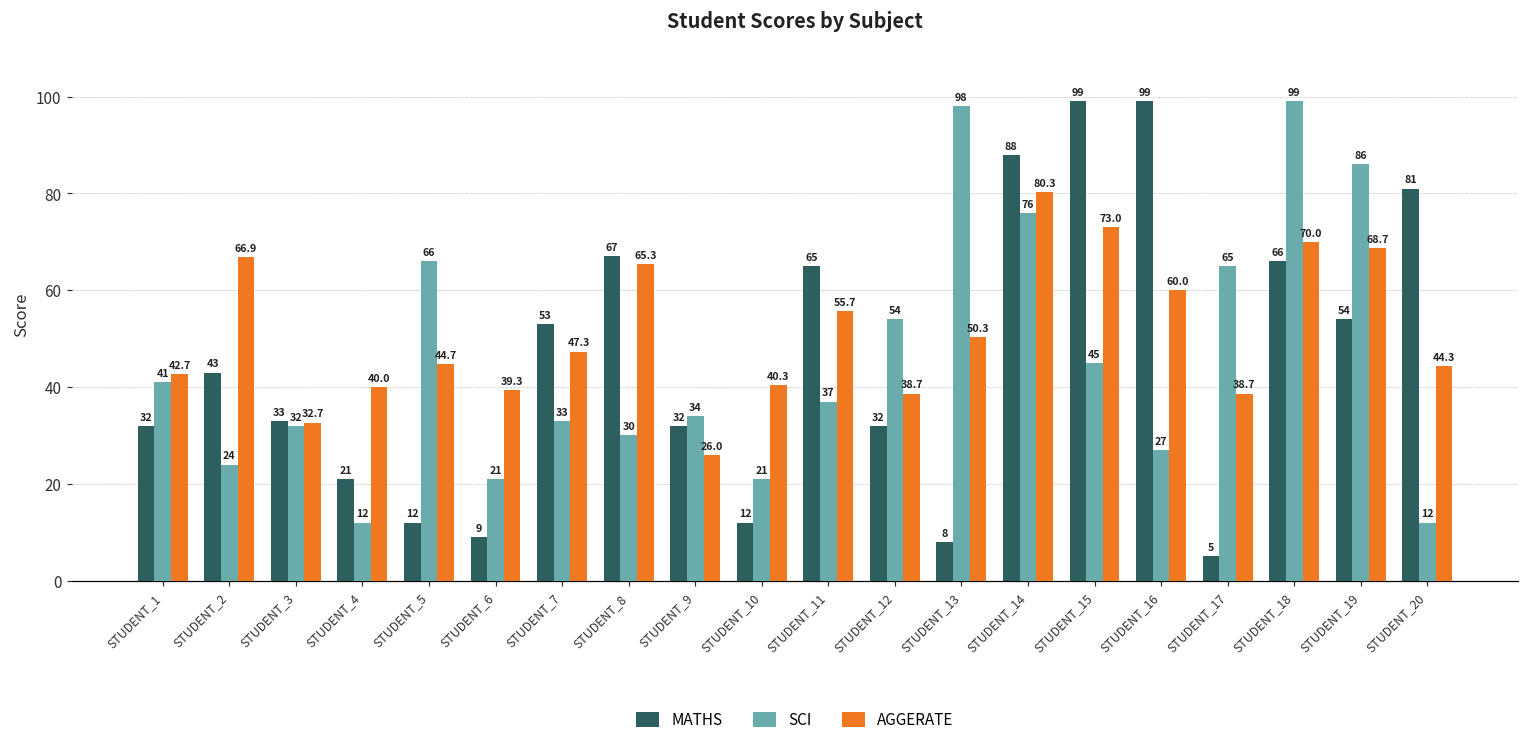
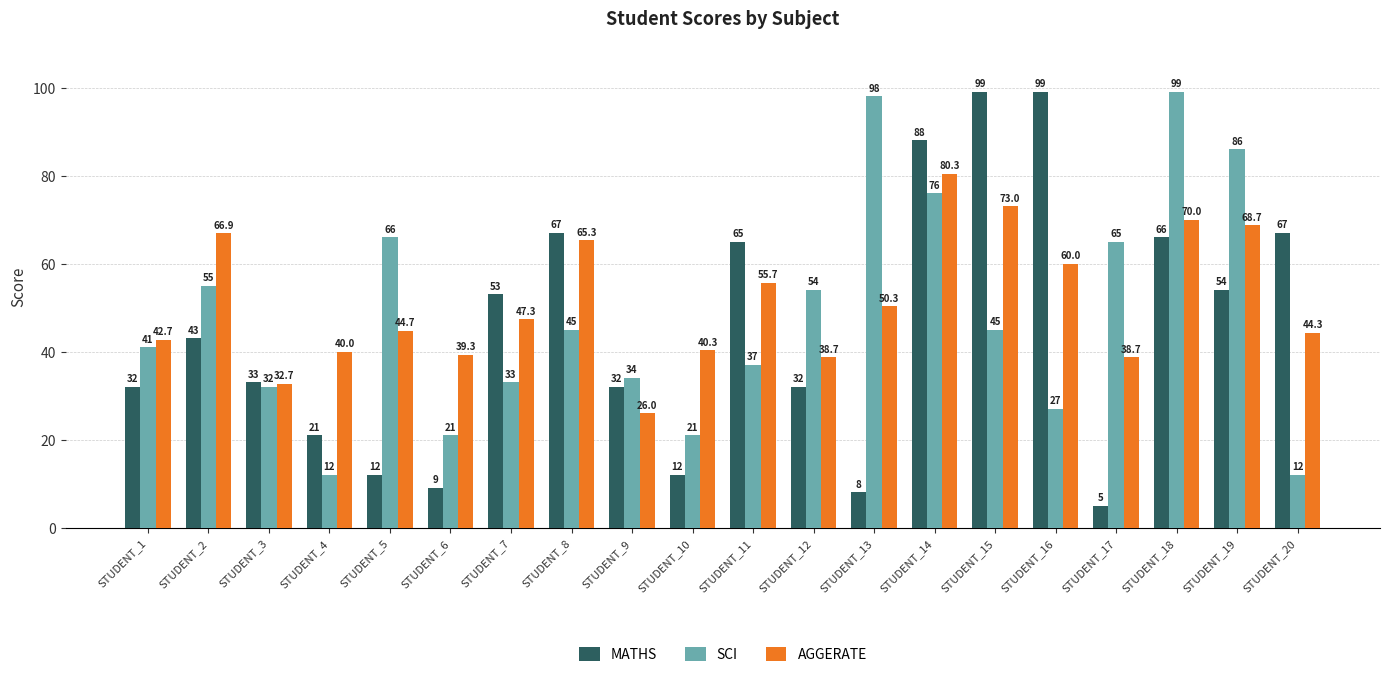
SCI, STUDENT_2: 24 -> 55
SCI, STUDENT_8: 30 -> 45
MATHS, STUDENT_20: 81 -> 67
